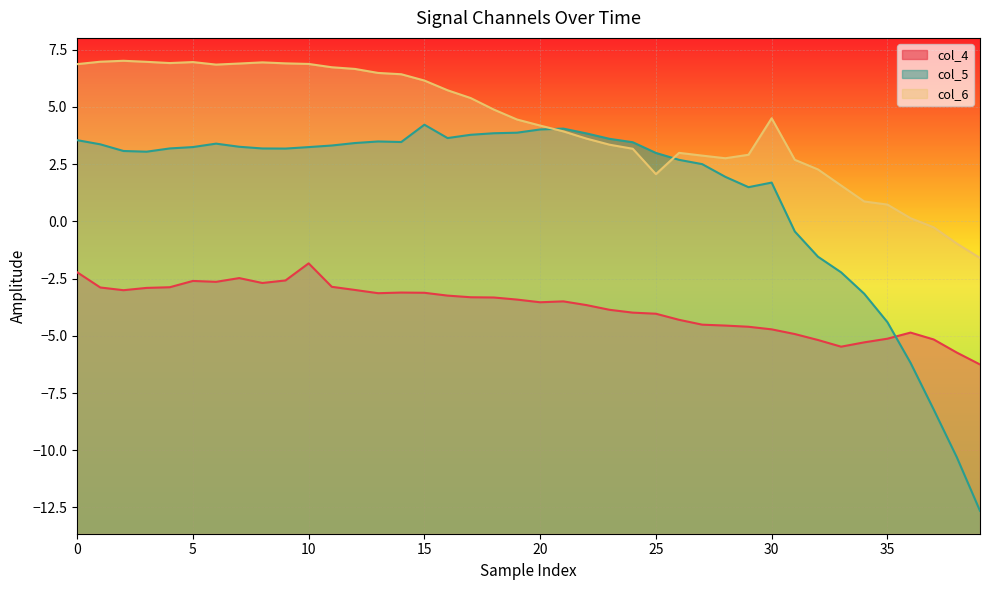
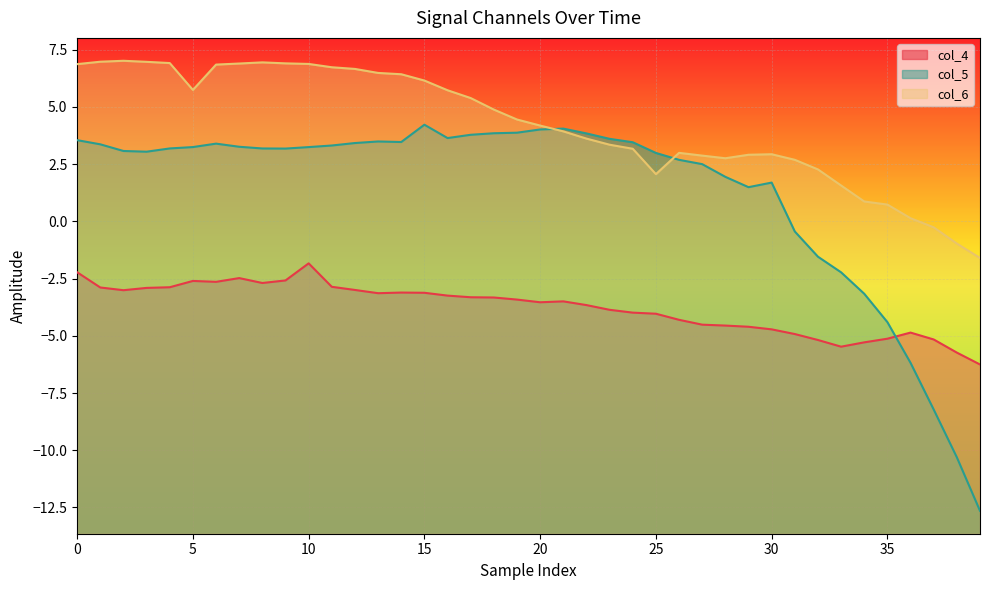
col_6, 5: 7.0 -> 5.7
col_6, 30: 4.5 -> 2.9
